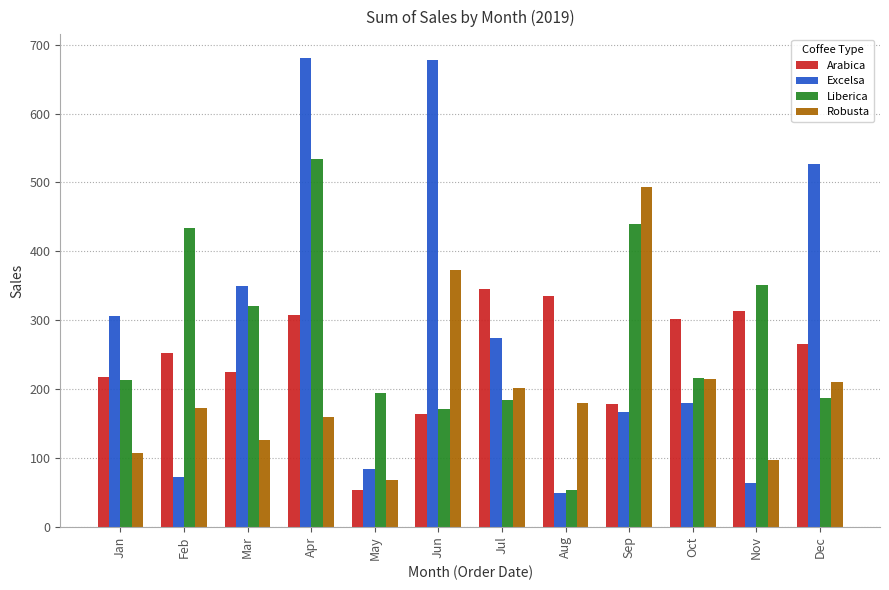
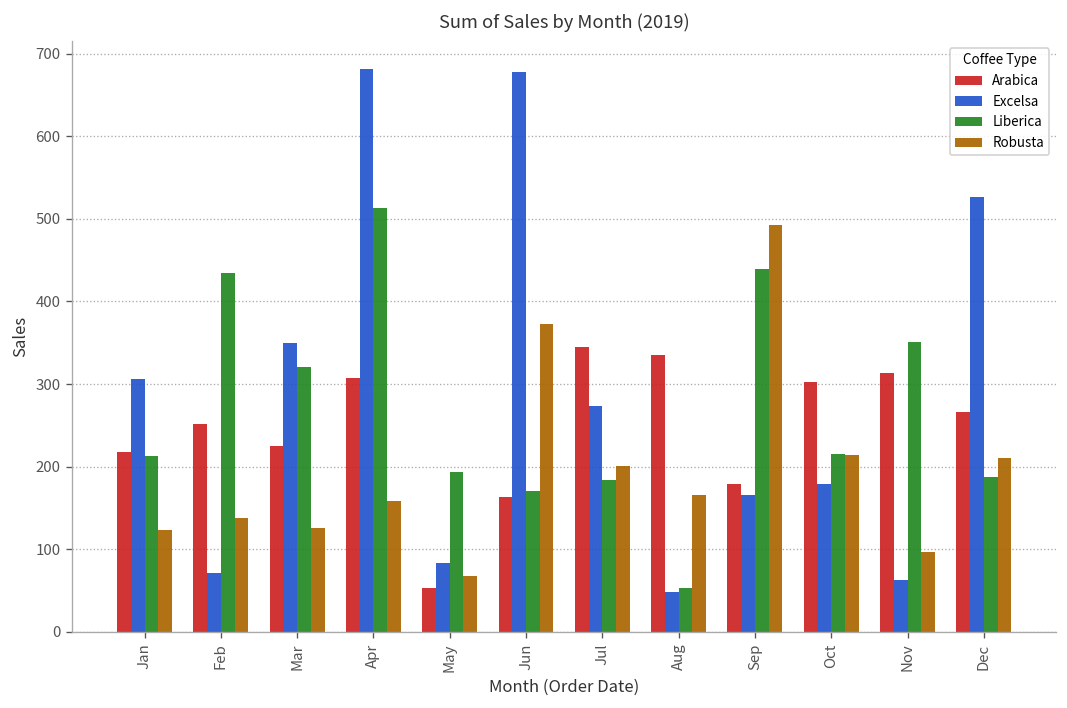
Robusta, Jan: 110 -> 120
Robusta, Feb: 170 -> 140
Liberica, Apr: 530 -> 510
Robusta, Aug: 180 -> 170
